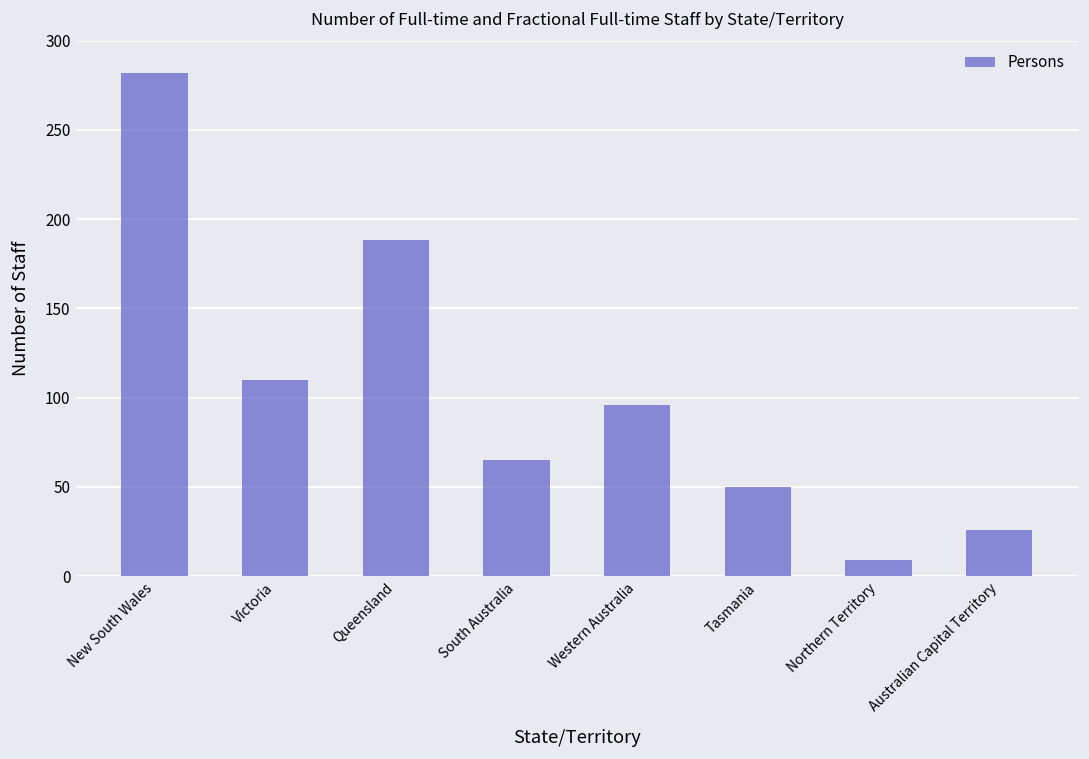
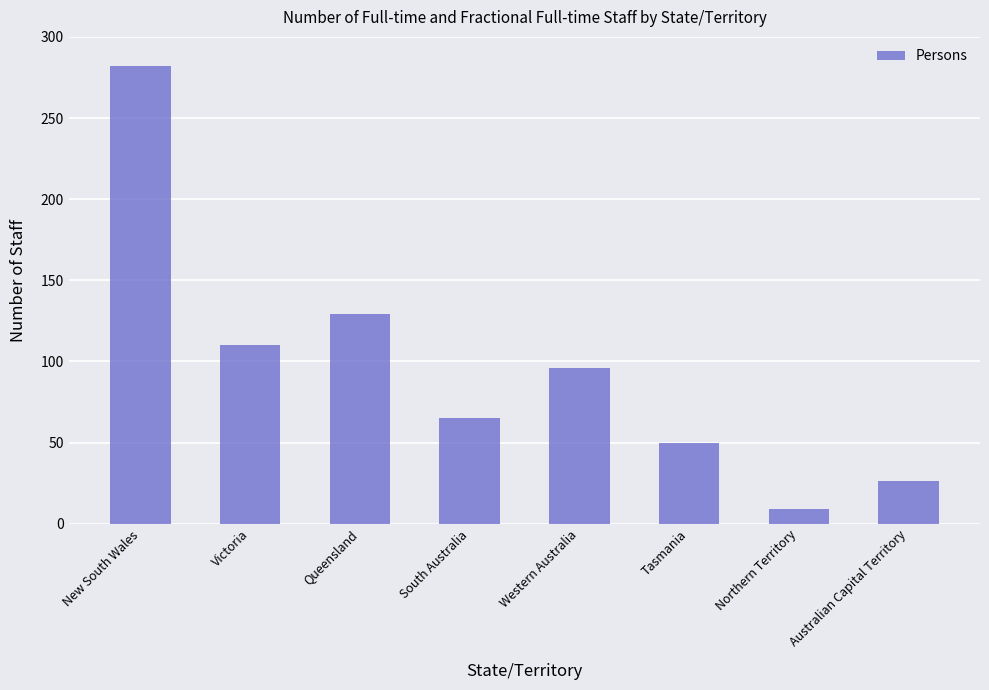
Queensland: 188 -> 129
